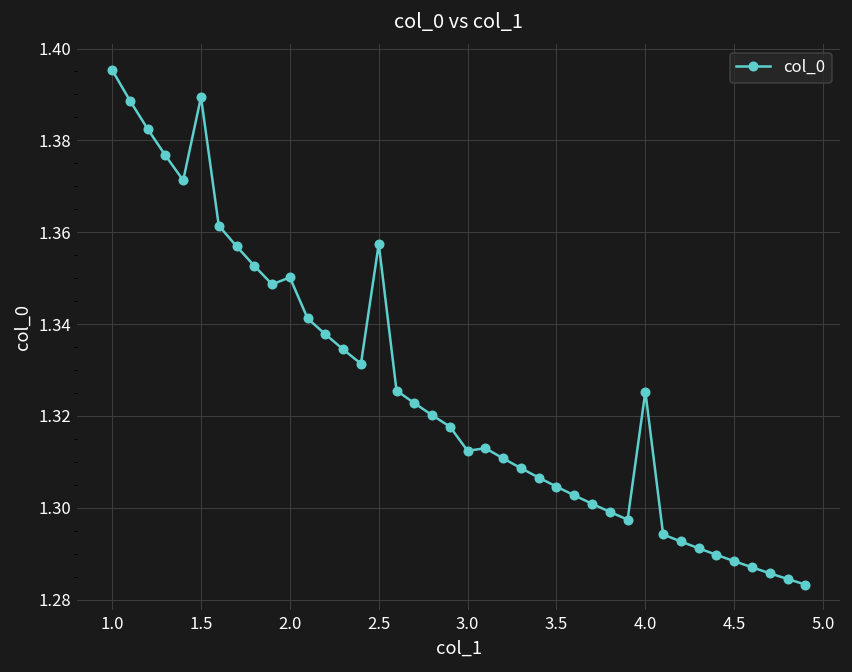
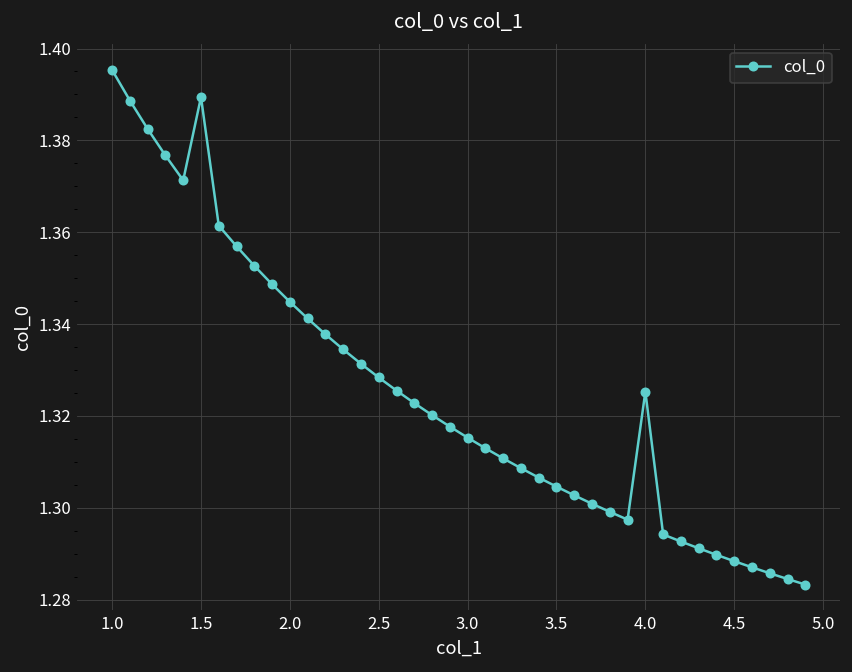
2.0: 1.350 -> 1.345
2.5: 1.357 -> 1.328
3.0: 1.312 -> 1.315
